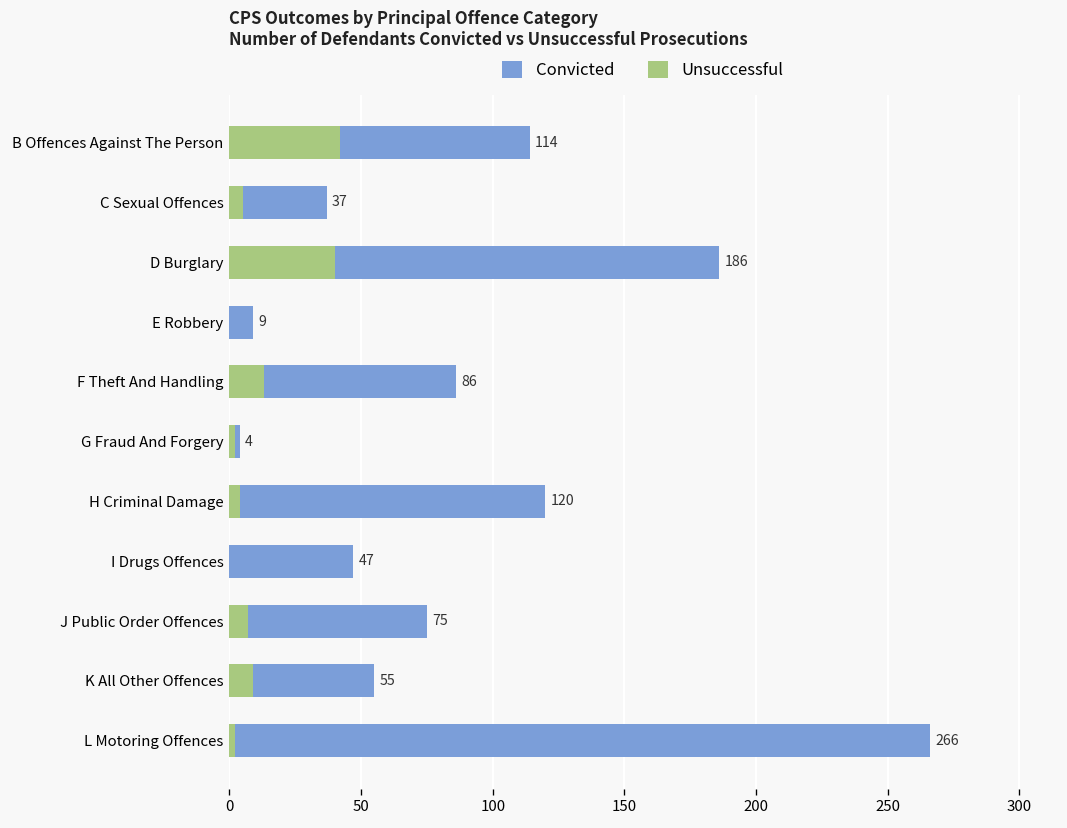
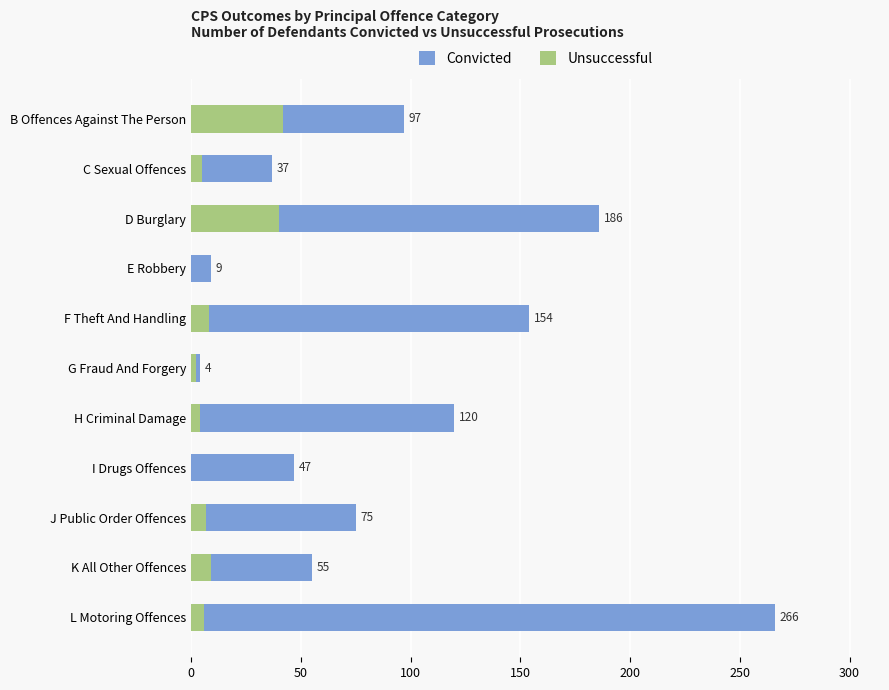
Convicted, B Offences Against The Person: 114 -> 97
Convicted, F Theft And Handling: 86 -> 154
Unsuccessful, F Theft And Handling: 13 -> 8
Unsuccessful, L Motoring Offences: 2 -> 6
